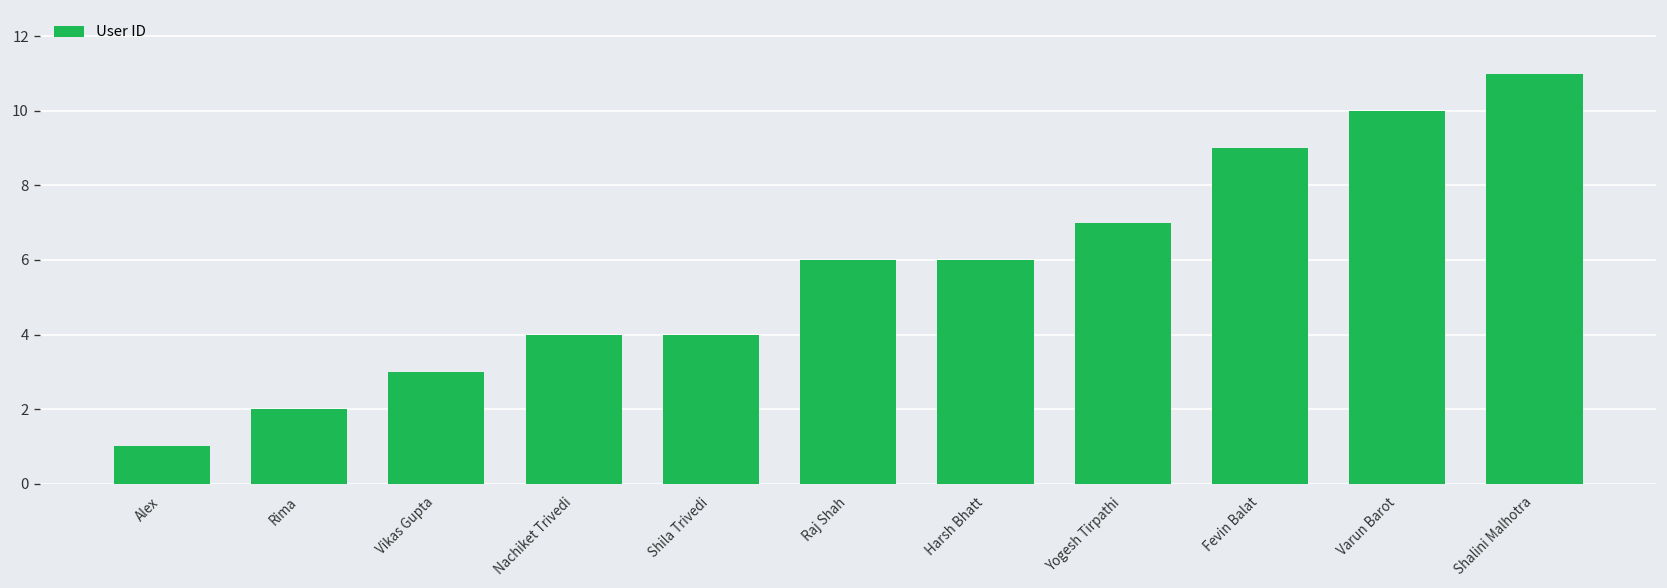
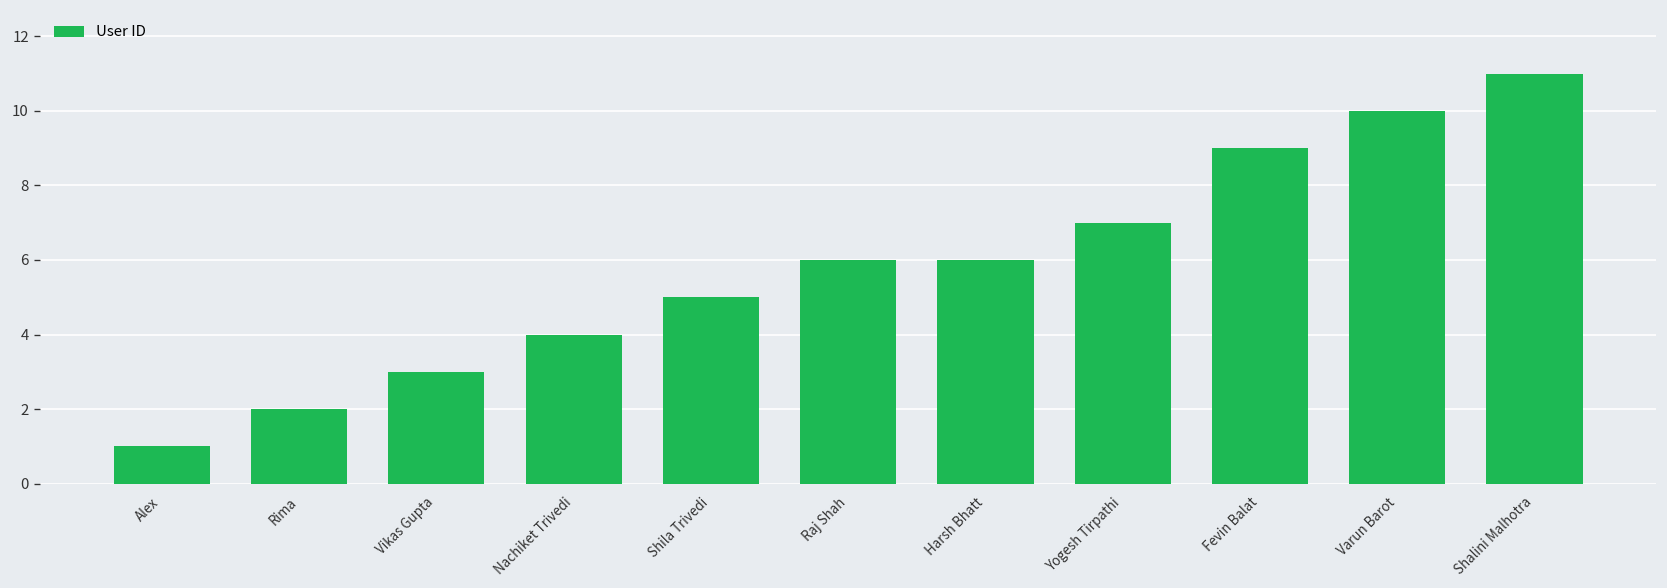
Shila Trivedi: 4 -> 5
